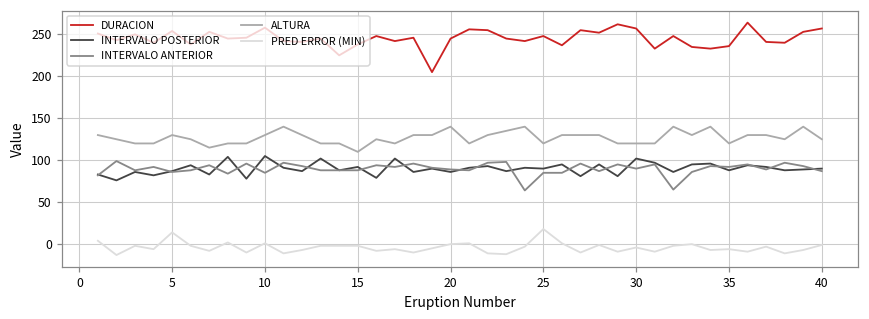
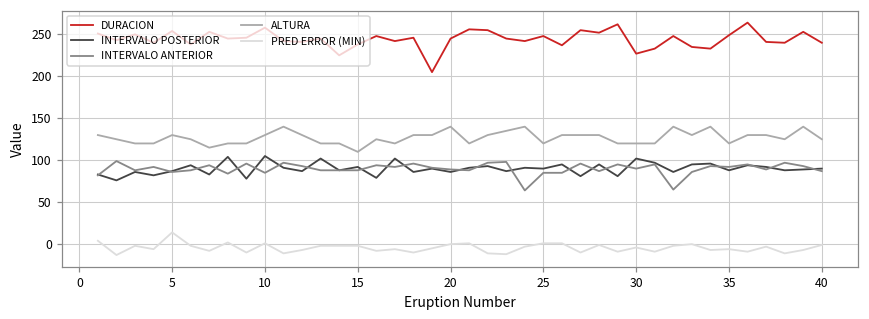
PRED ERROR (MIN), 25: 20 -> 0
DURACION, 30: 260 -> 230
DURACION, 35: 240 -> 250
DURACION, 40: 260 -> 240
